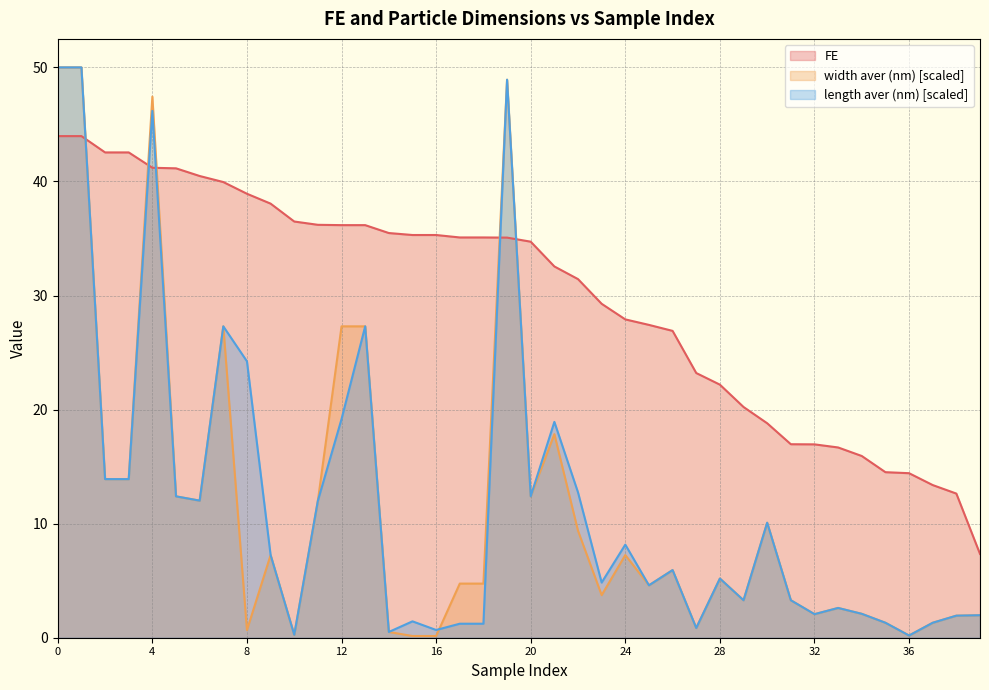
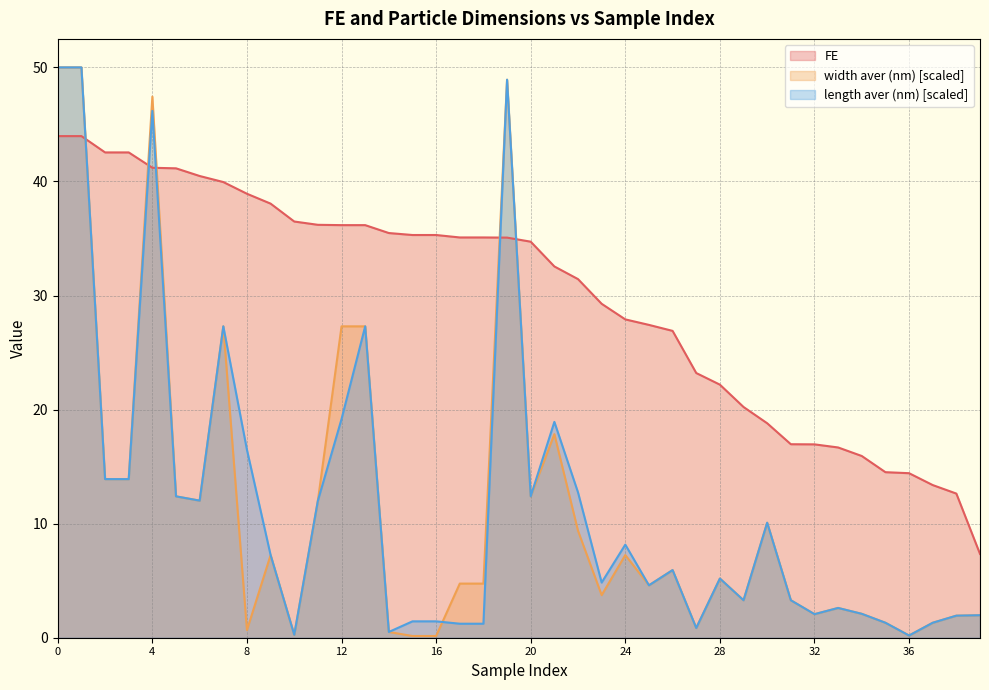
length aver (nm) [scaled], 8: 24.2 -> 16.5
length aver (nm) [scaled], 16: 0.7 -> 1.4
